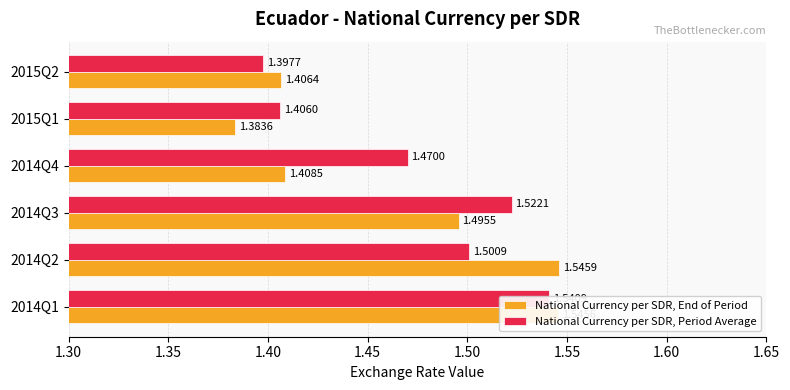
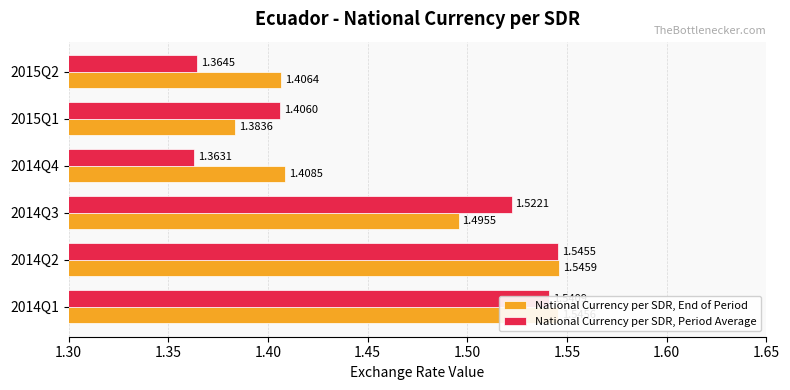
National Currency per SDR, Period Average, 2015Q2: 1.3977 -> 1.3645
National Currency per SDR, Period Average, 2014Q4: 1.4700 -> 1.3631
National Currency per SDR, Period Average, 2014Q2: 1.5009 -> 1.5455
